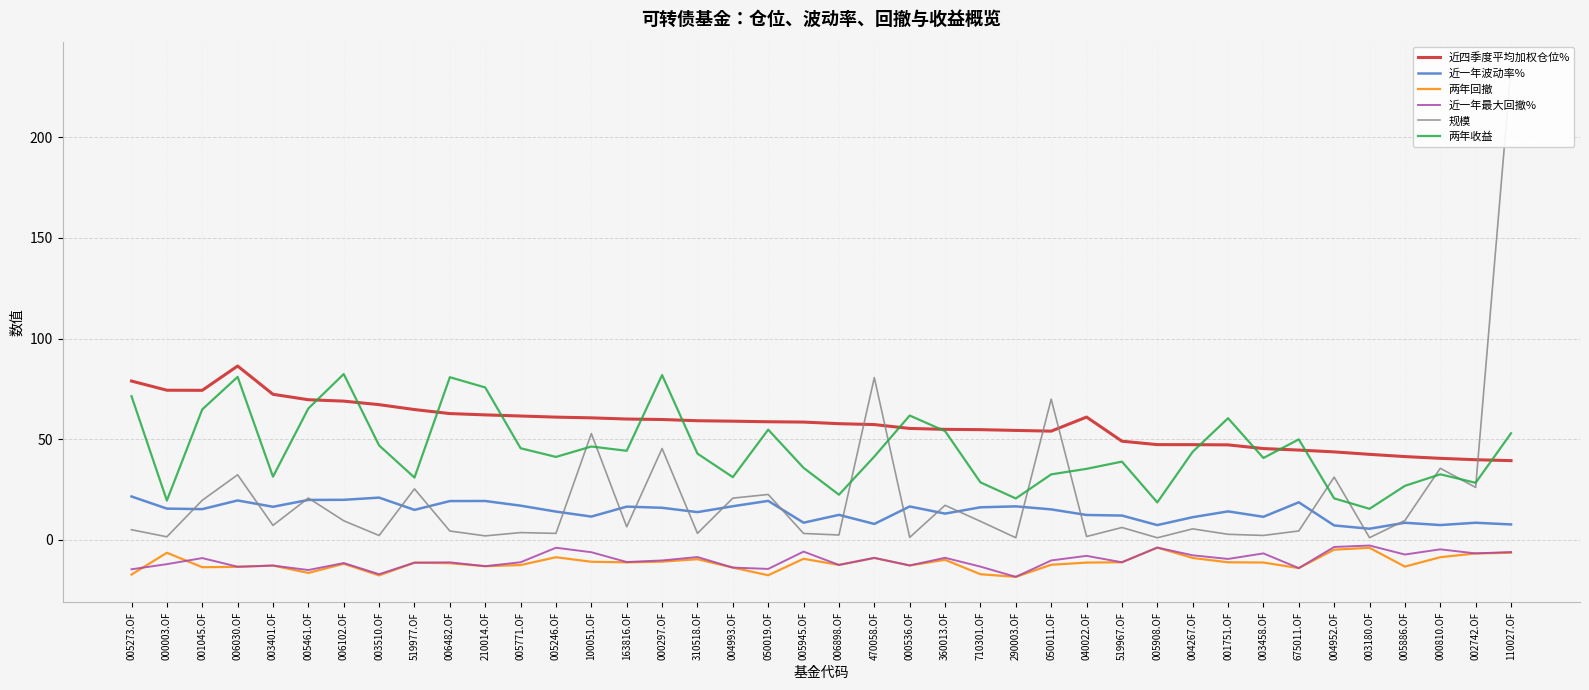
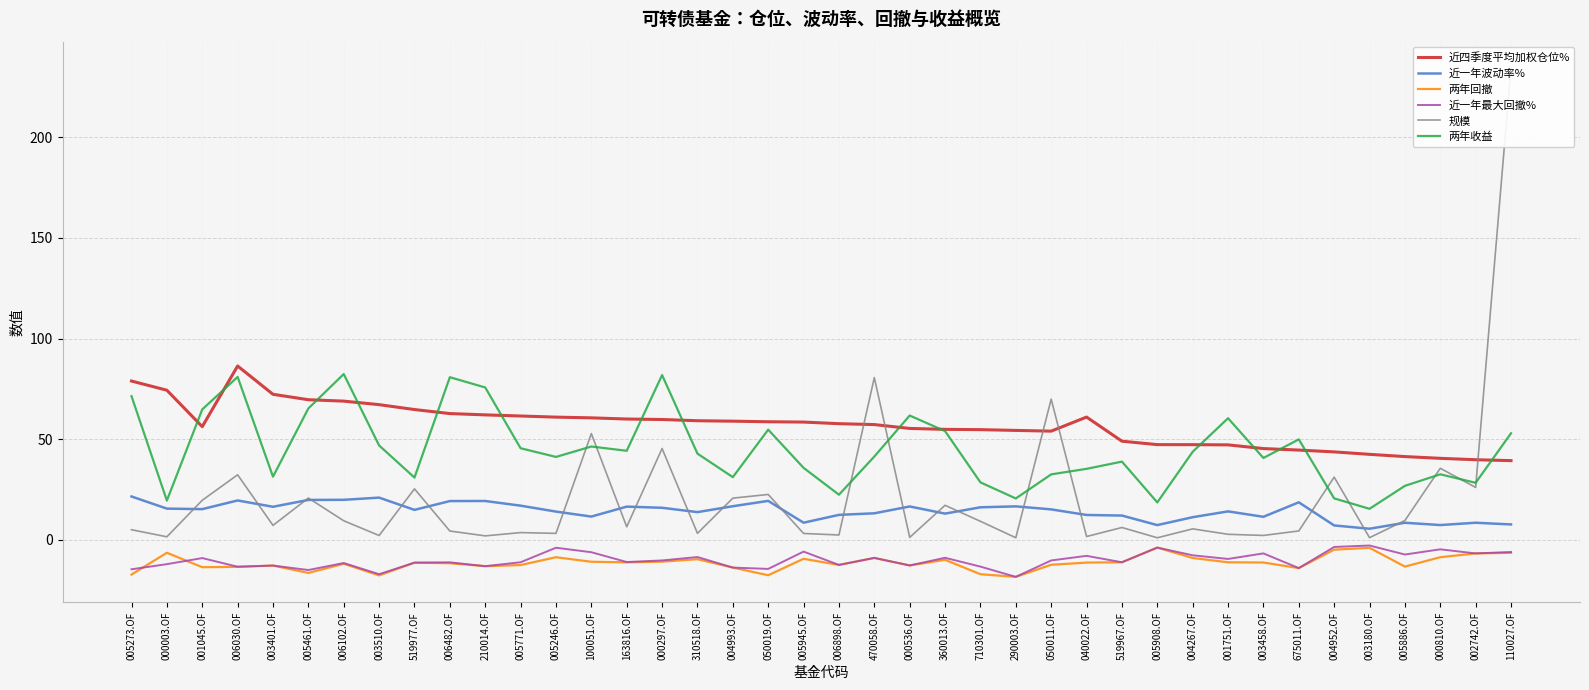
近四季度平均加权仓位%, 001045.OF: 74 -> 56
近一年波动率%, 470058.OF: 8 -> 13
